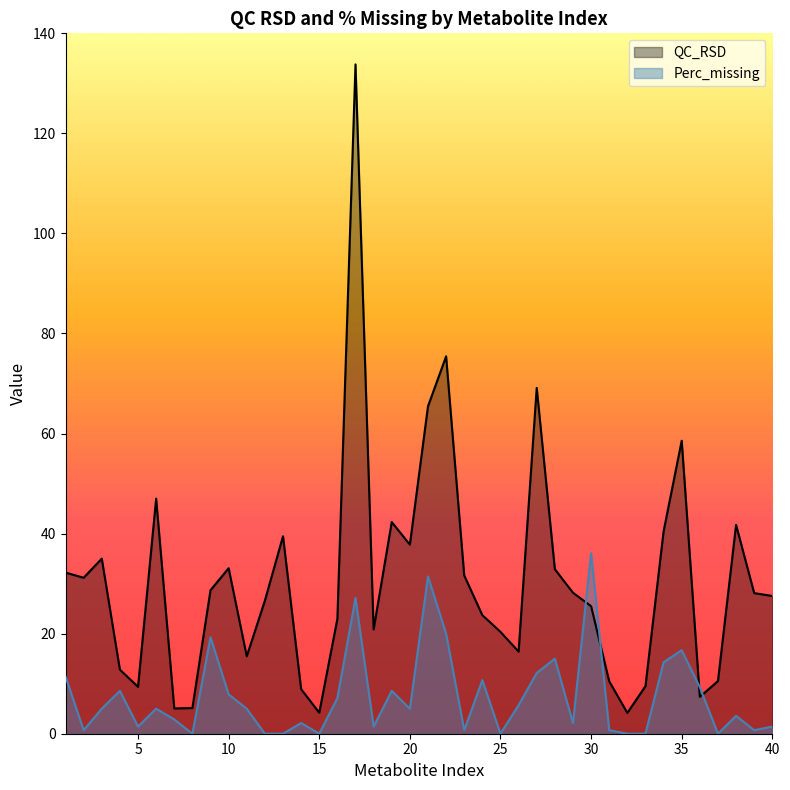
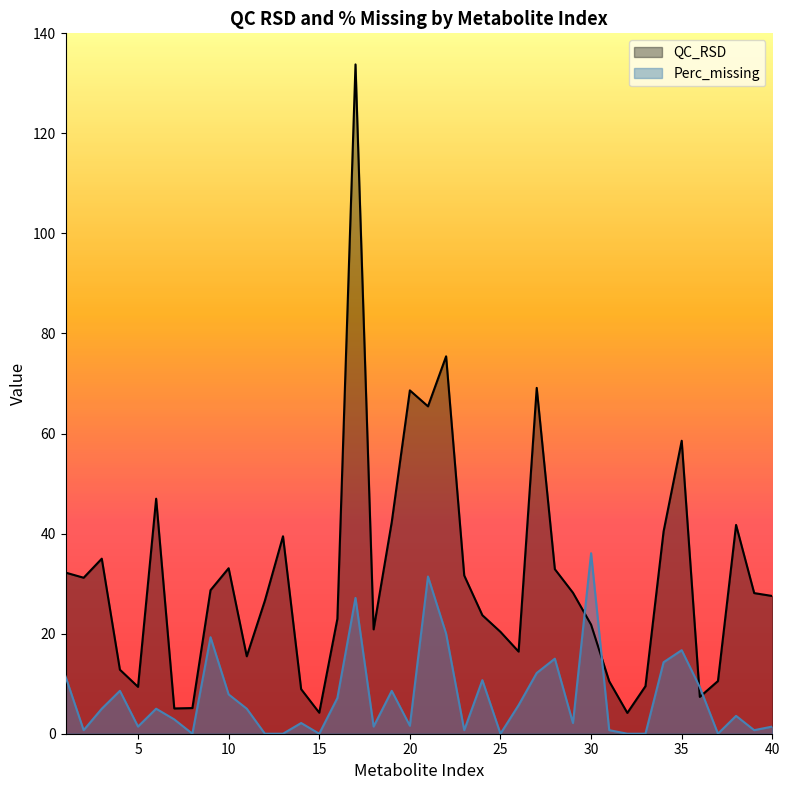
QC_RSD, 20: 38 -> 69
Perc_missing, 20: 5 -> 2
QC_RSD, 30: 26 -> 22
